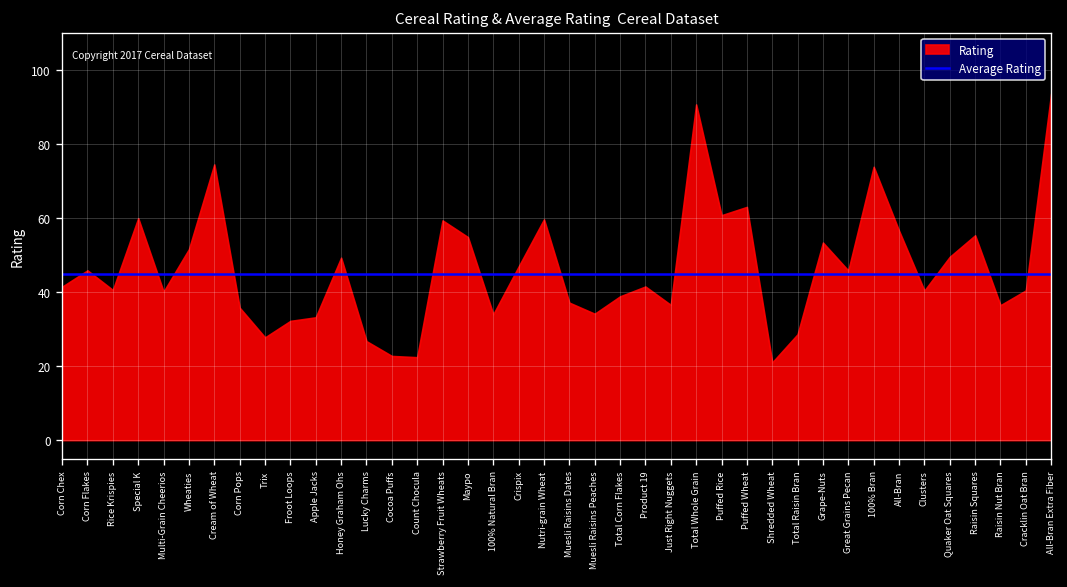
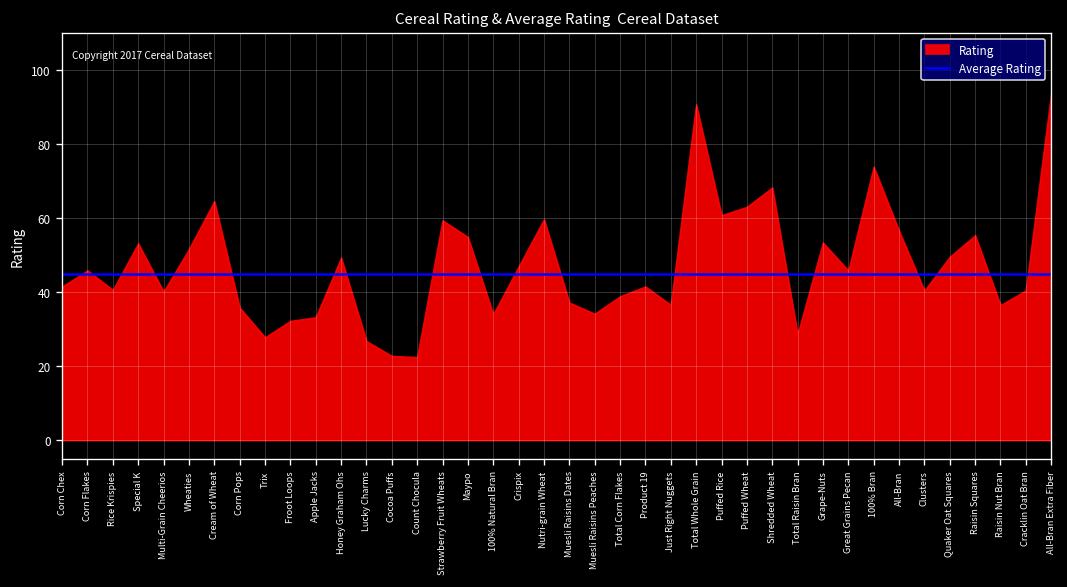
Rating, Special K: 60 -> 53
Rating, Cream of Wheat: 74 -> 65
Rating, Shredded Wheat: 21 -> 68
